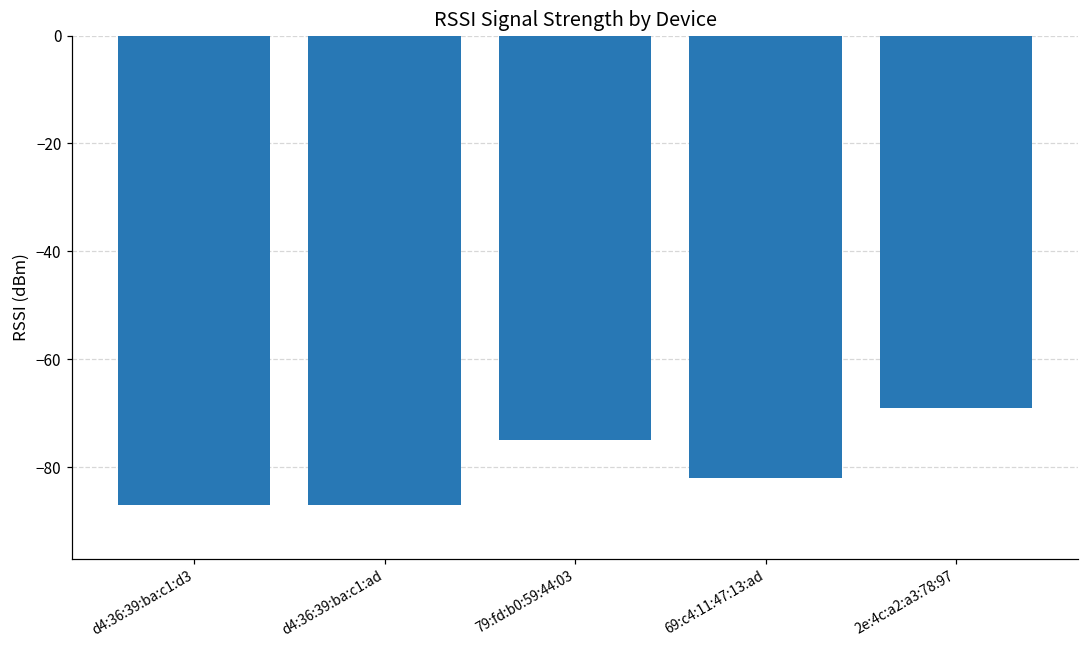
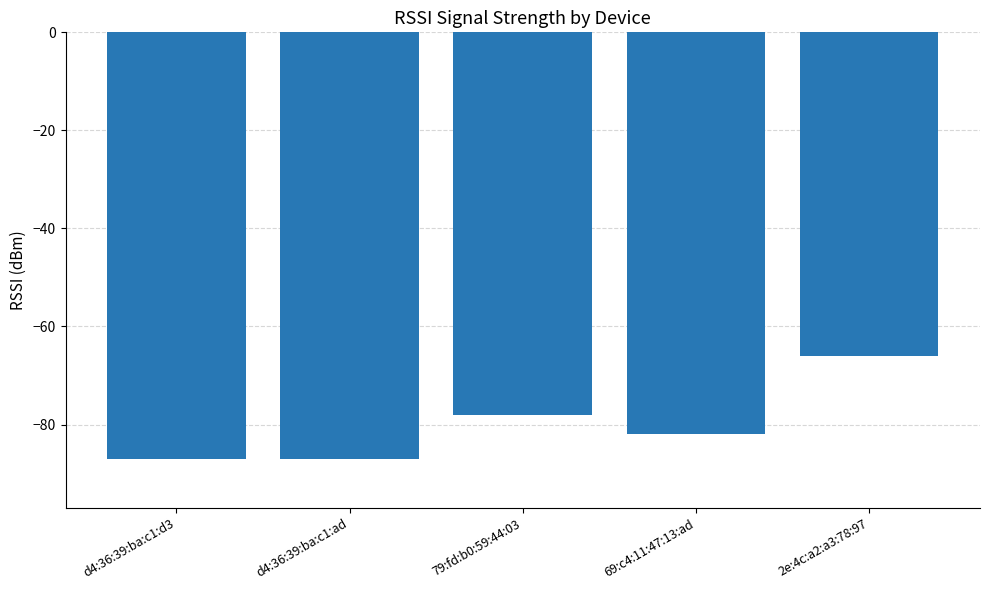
79:fd:b0:59:44:03: -75 -> -78
2e:4c:a2:a3:78:97: -69 -> -66
